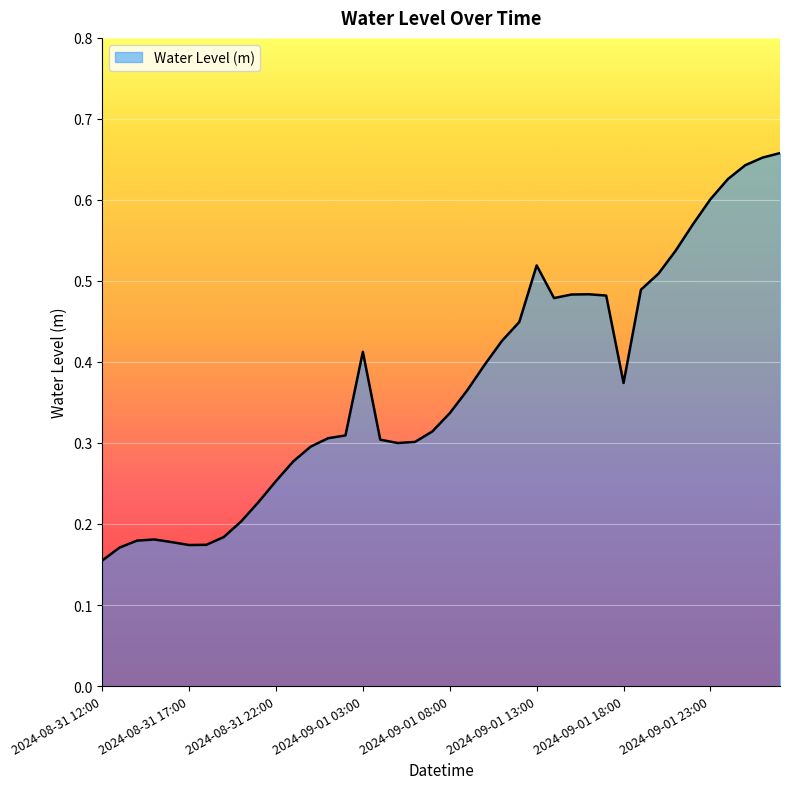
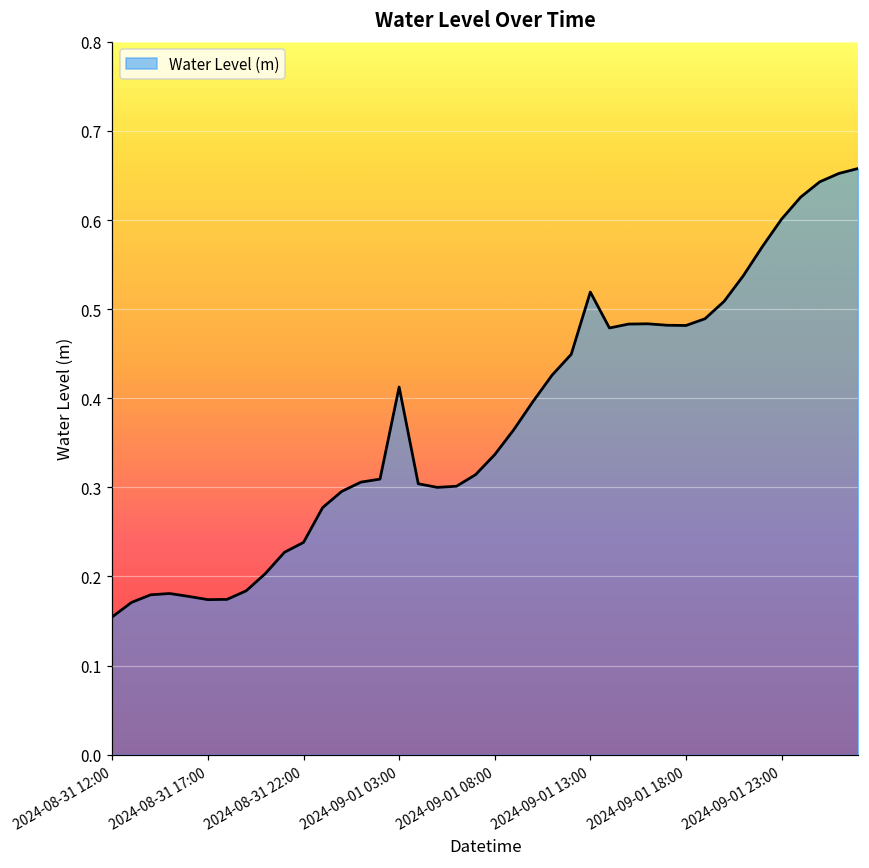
2024-08-31 22:00: 0.25 -> 0.24
2024-09-01 18:00: 0.37 -> 0.48
